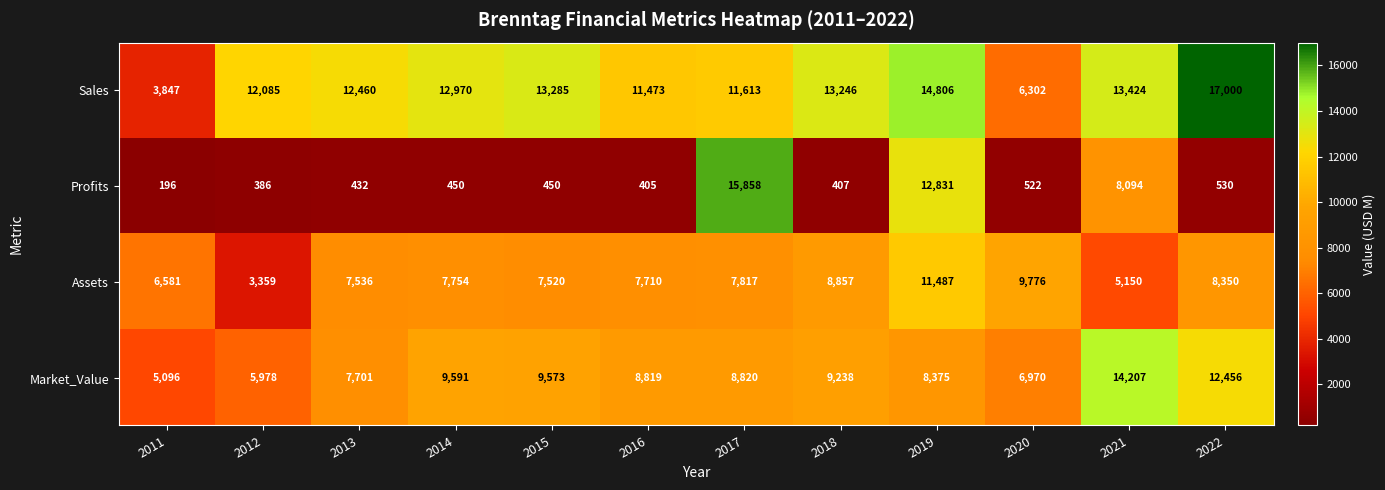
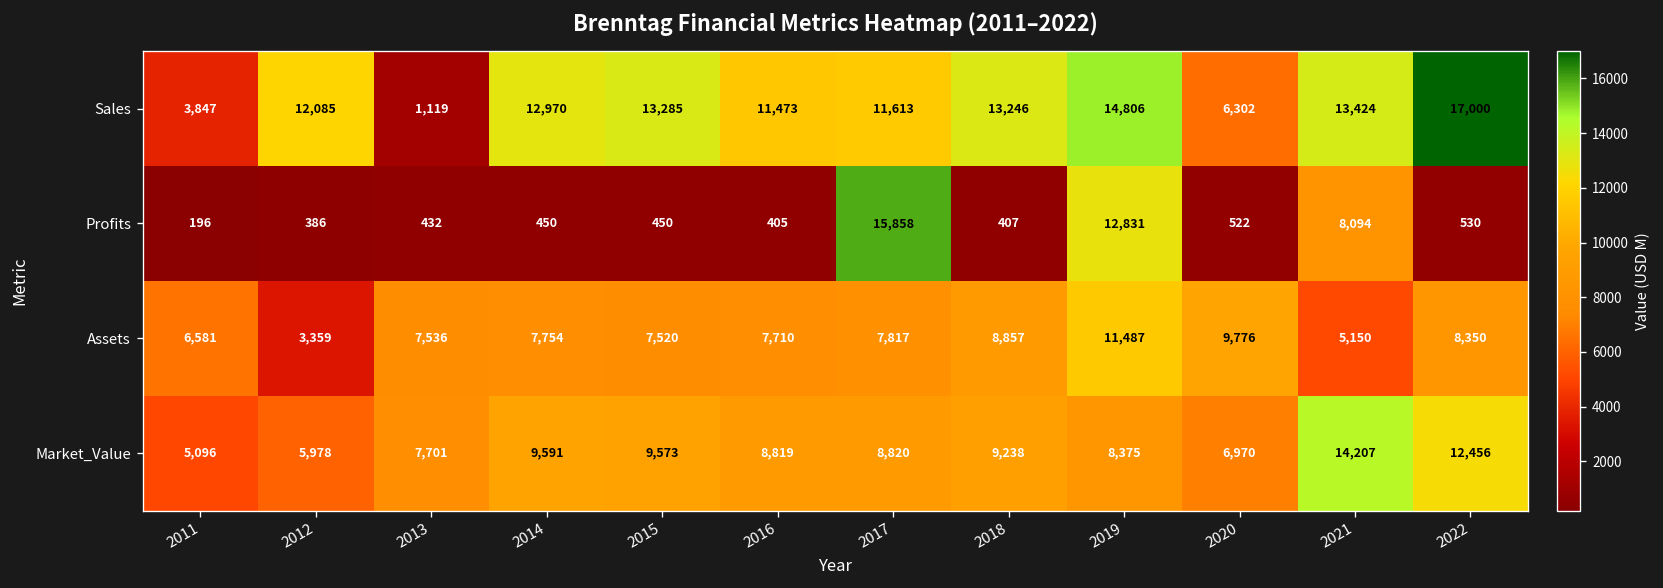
Sales, 2013: 12,460 -> 1,119
